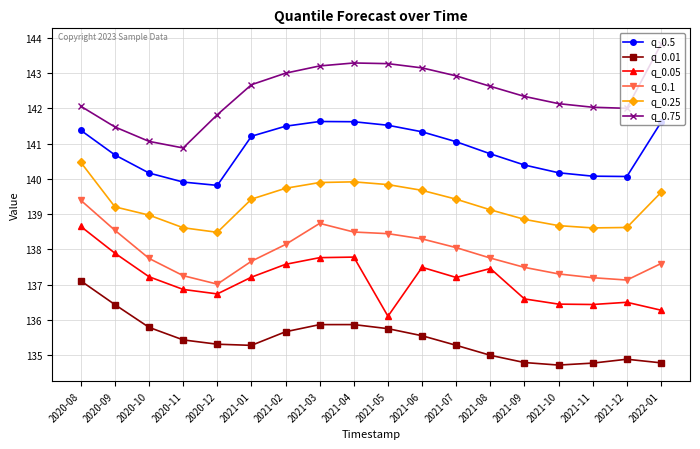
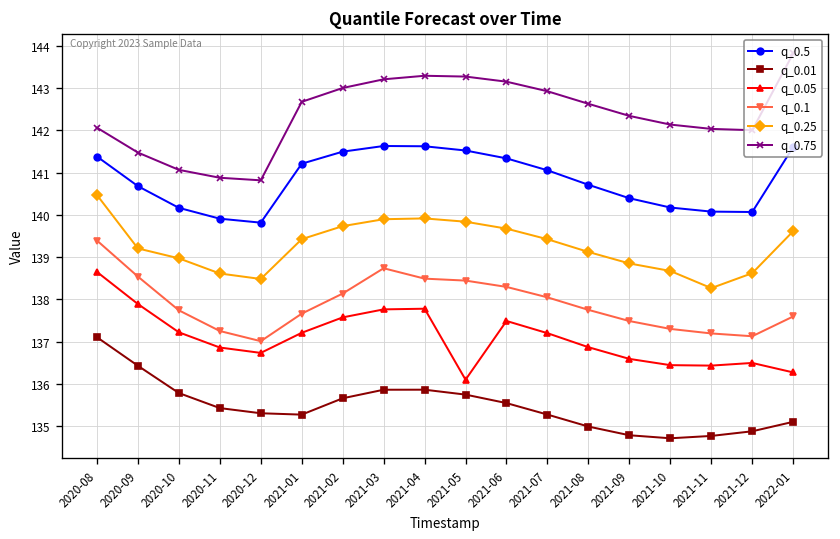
q_0.75, 2020-12: 141.8 -> 140.8
q_0.05, 2021-08: 137.5 -> 136.9
q_0.25, 2021-11: 138.6 -> 138.3
q_0.01, 2022-01: 134.8 -> 135.1
